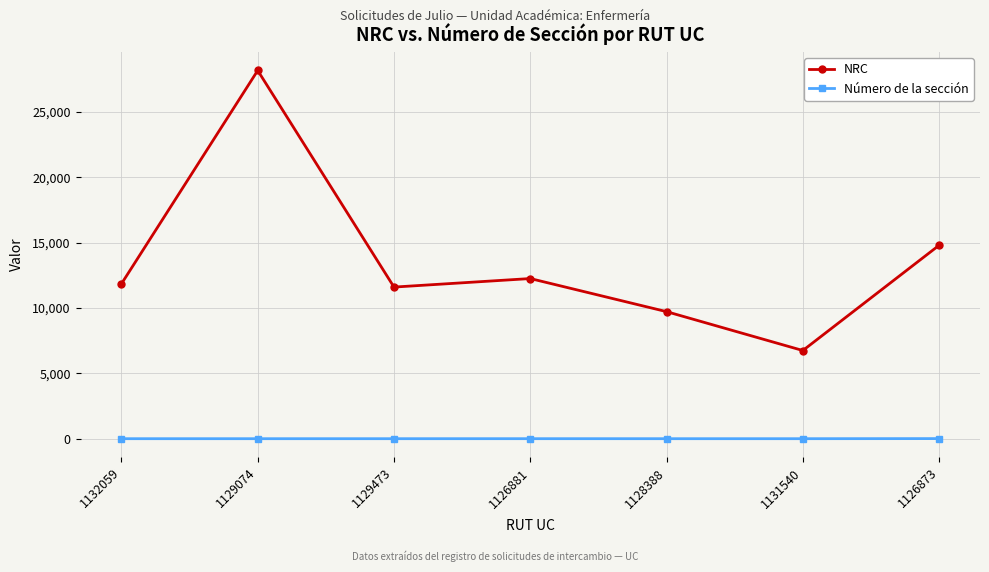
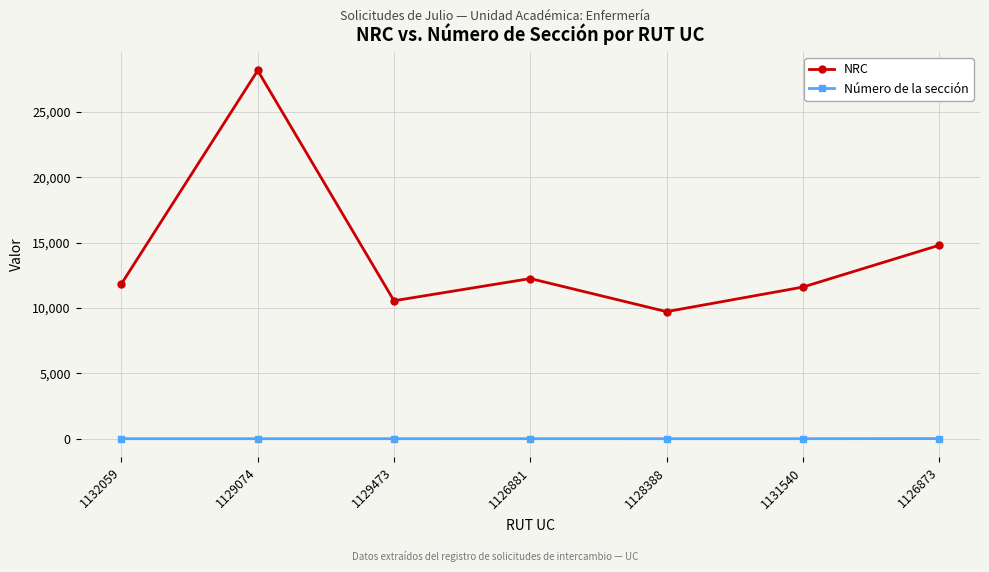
NRC, 1129473: 11,600 -> 10,600
NRC, 1131540: 6,700 -> 11,600
